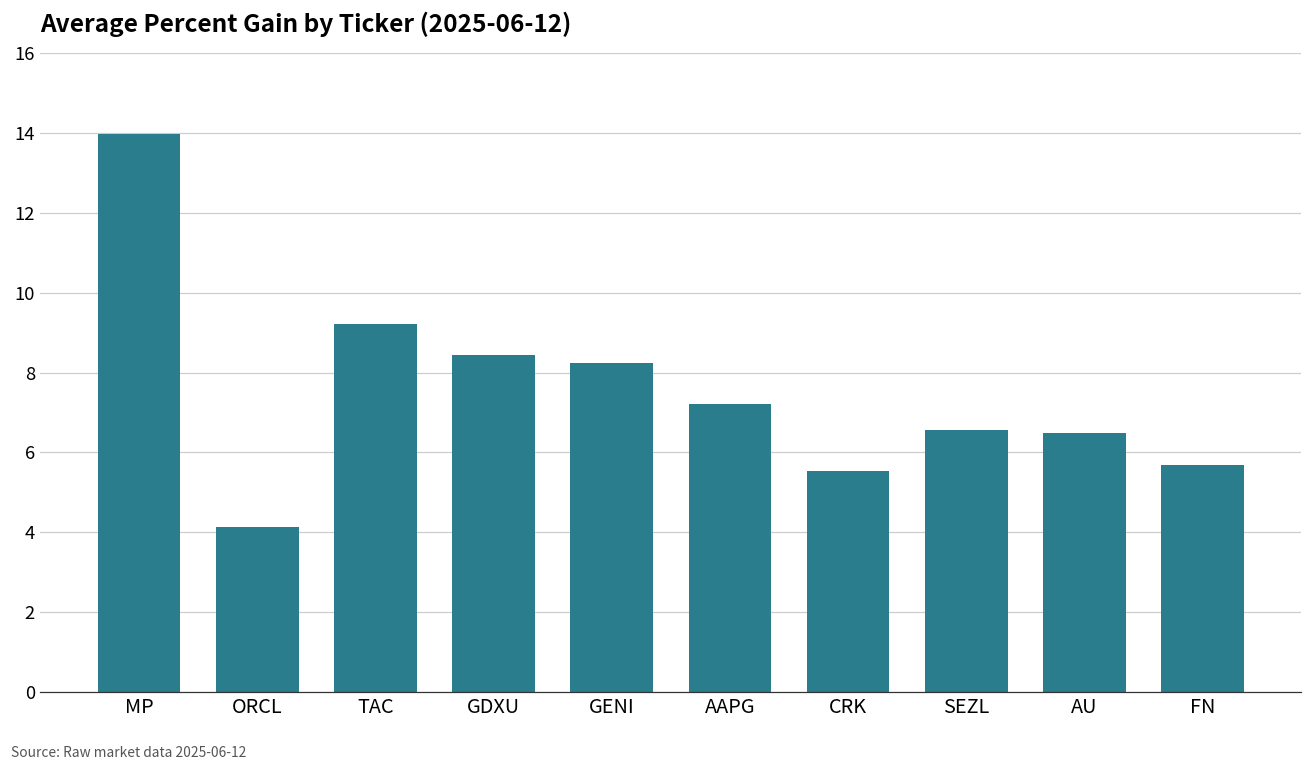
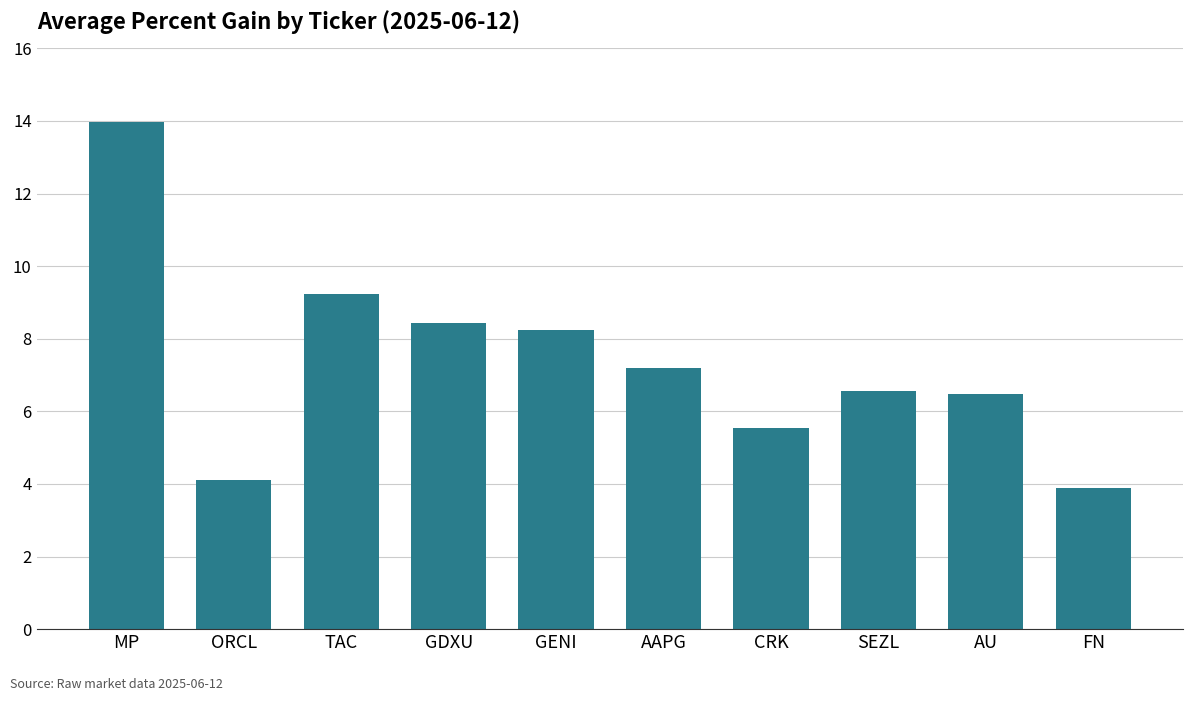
FN: 5.7 -> 3.9
